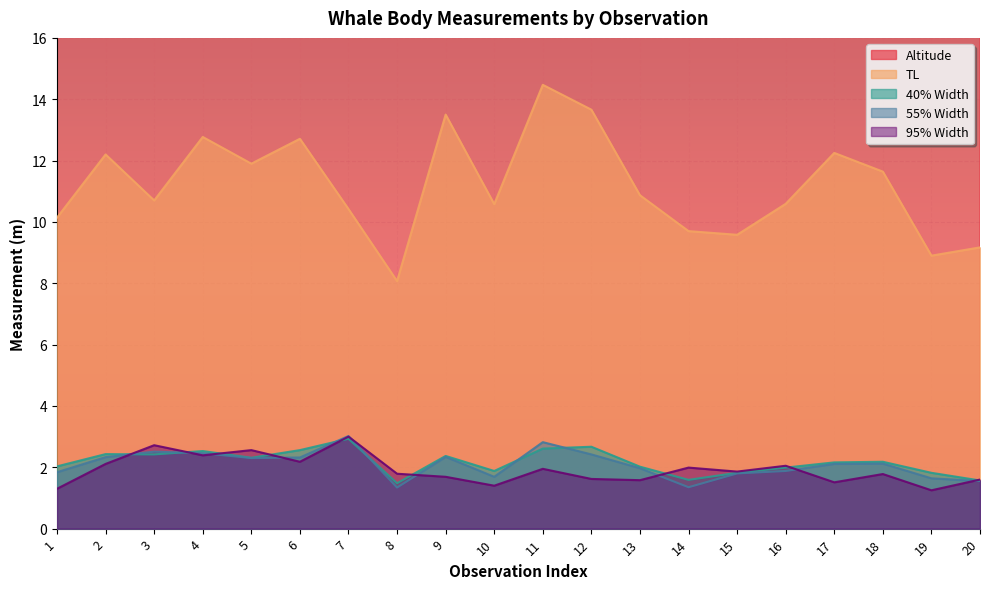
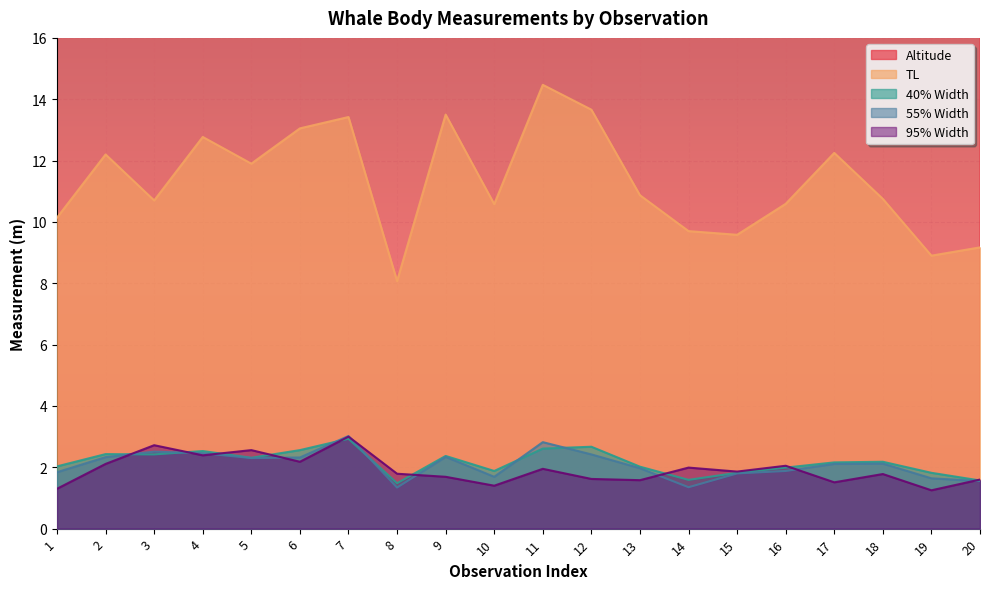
TL, 6: 12.7 -> 13.1
TL, 7: 10.4 -> 13.4
TL, 18: 11.6 -> 10.8
